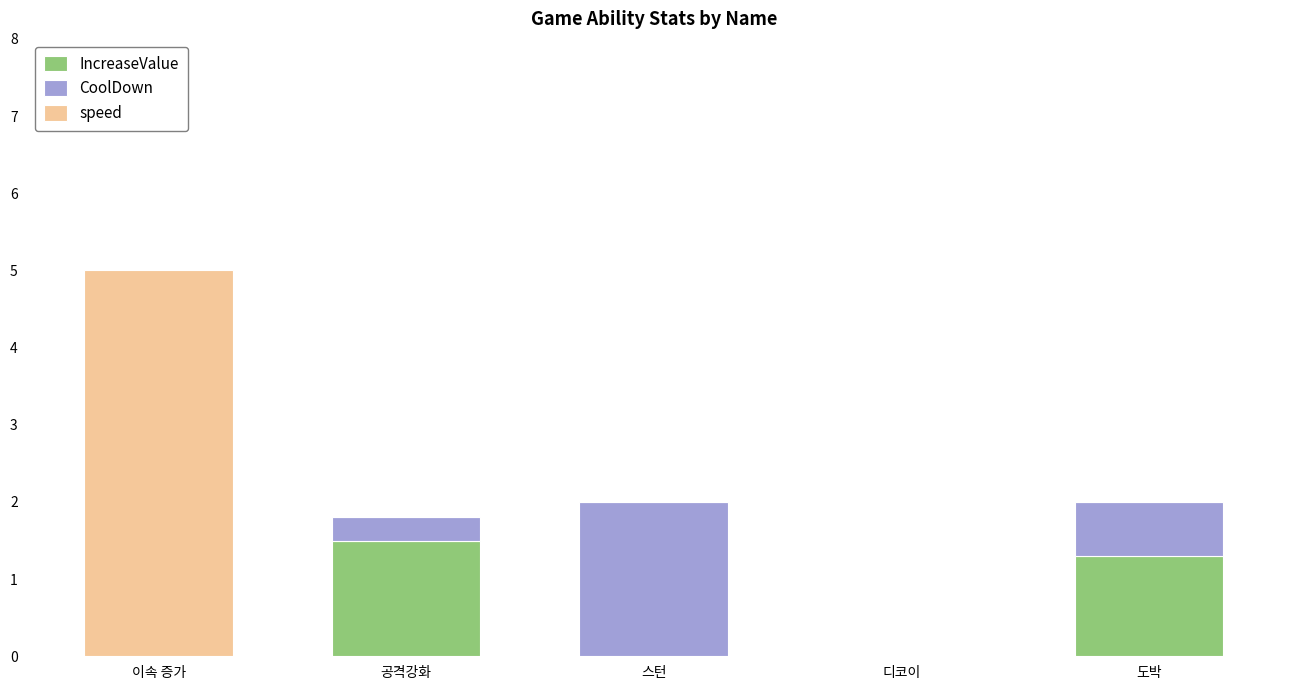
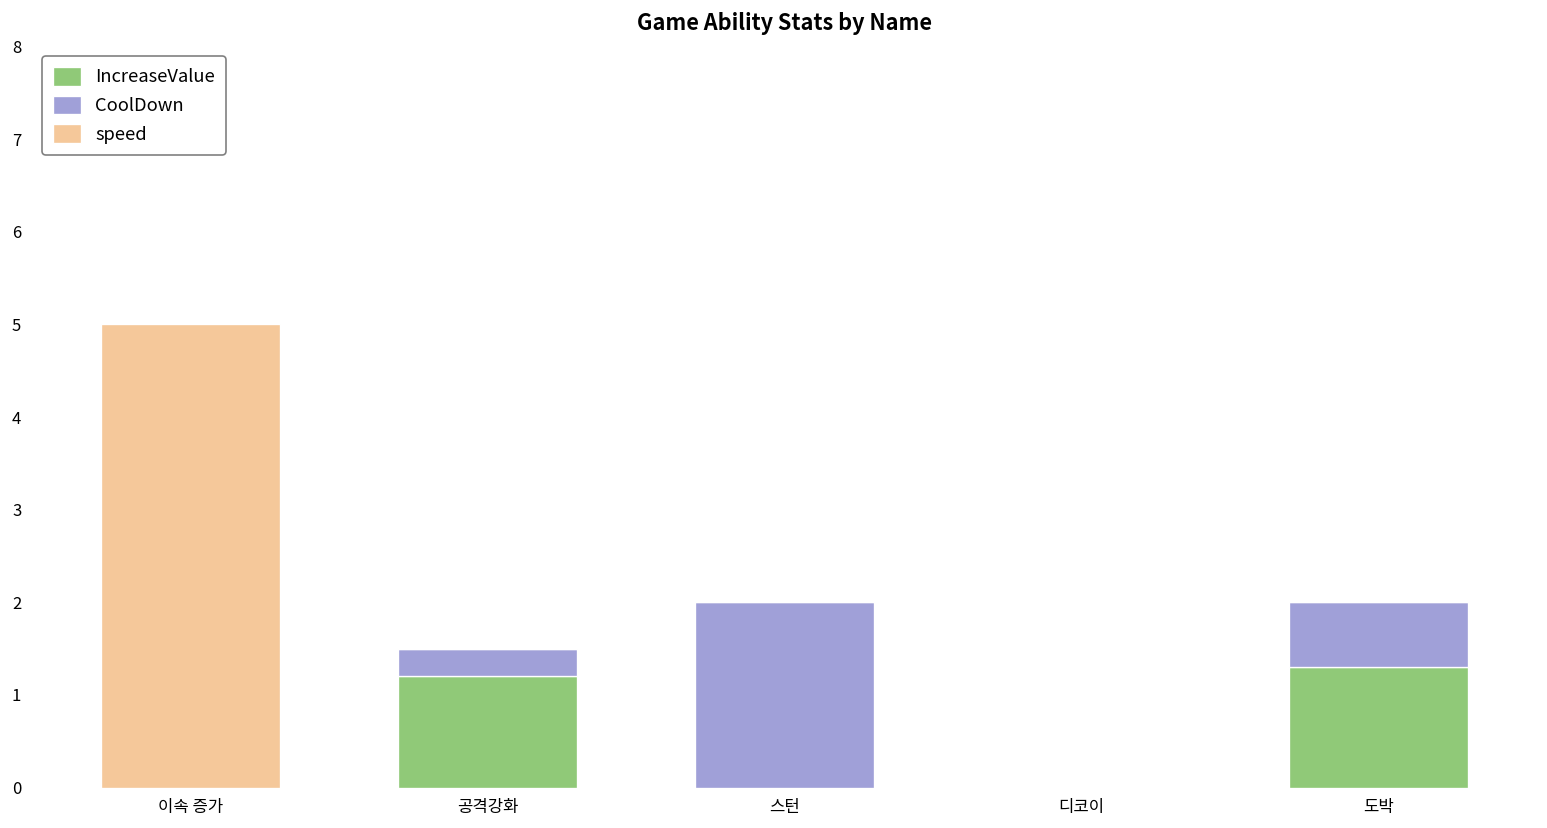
IncreaseValue, 공격강화: 1.5 -> 1.2
